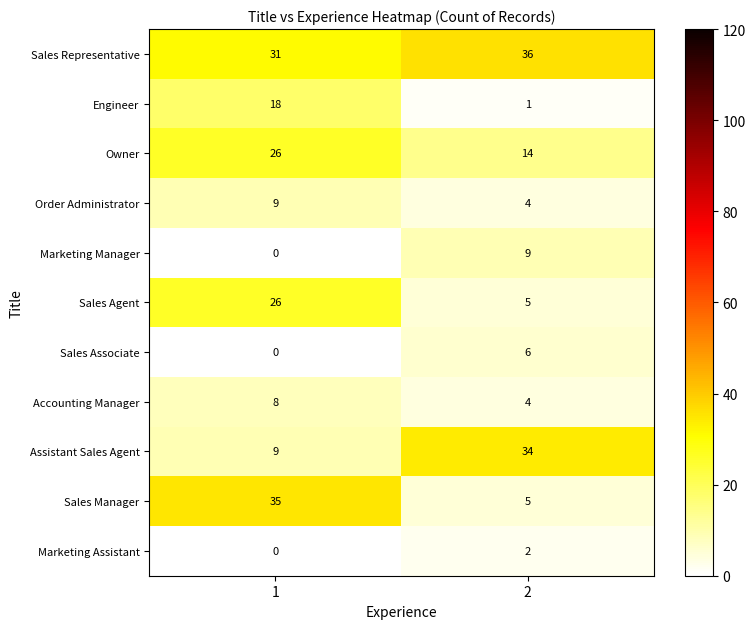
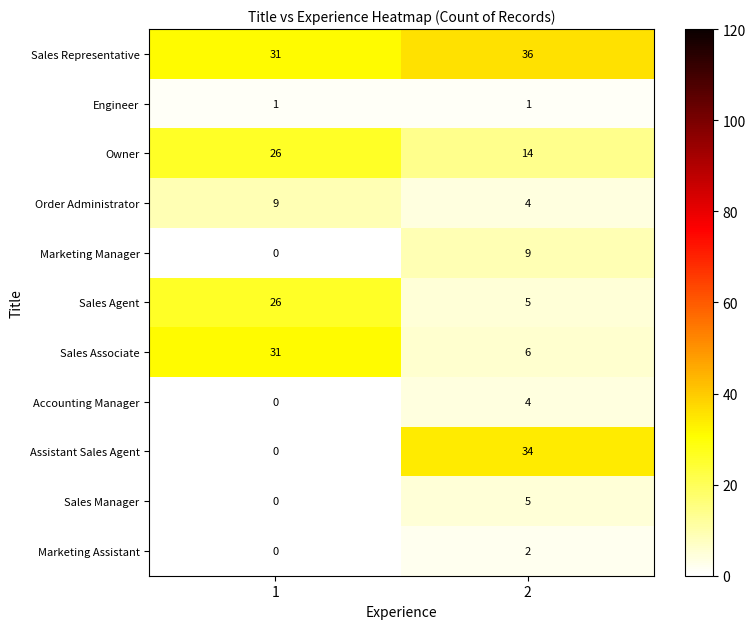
Engineer, 1: 18 -> 1
Sales Associate, 1: 0 -> 31
Accounting Manager, 1: 8 -> 0
Assistant Sales Agent, 1: 9 -> 0
Sales Manager, 1: 35 -> 0
